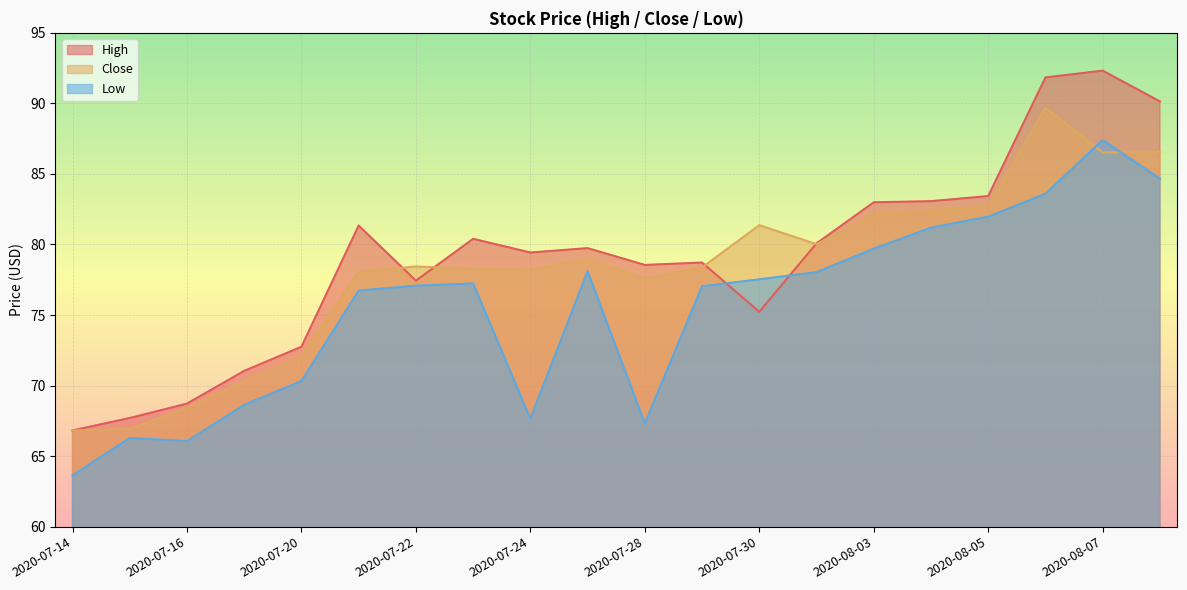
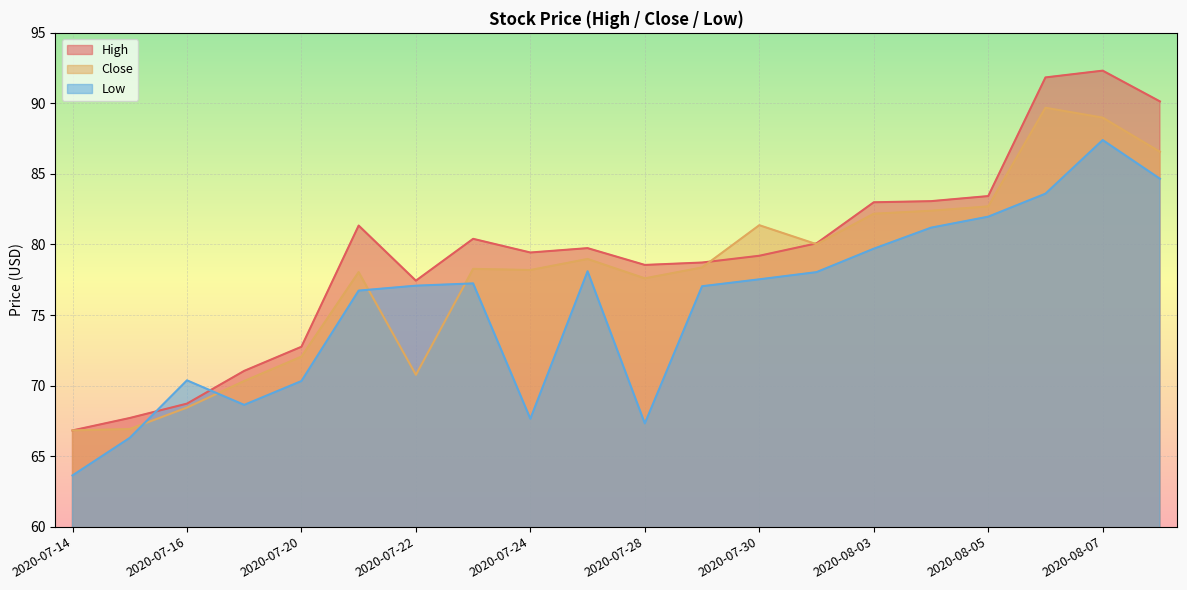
Low, 2020-07-16: 66.1 -> 70.4
Close, 2020-07-22: 78.4 -> 70.8
High, 2020-07-30: 75.2 -> 79.2
Close, 2020-08-07: 86.5 -> 89.0
